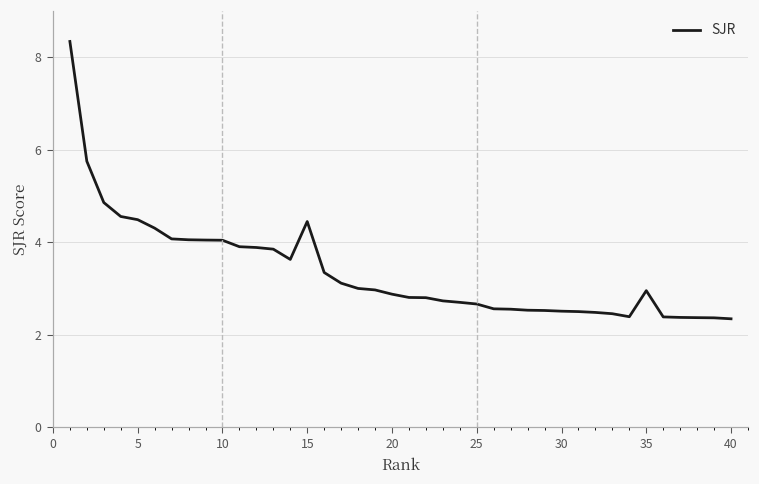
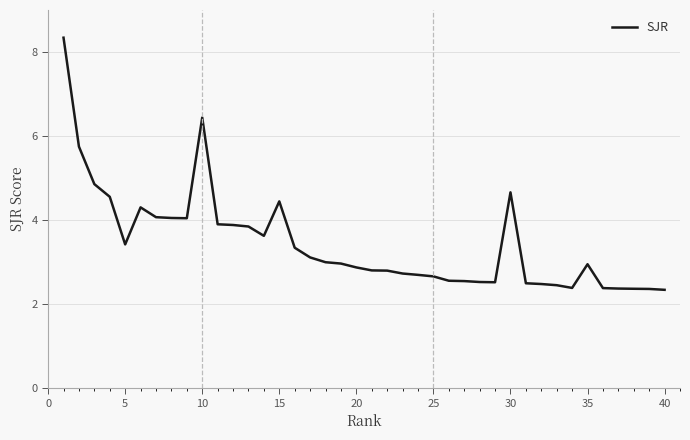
5: 4.5 -> 3.4
10: 4.0 -> 6.4
30: 2.5 -> 4.7
